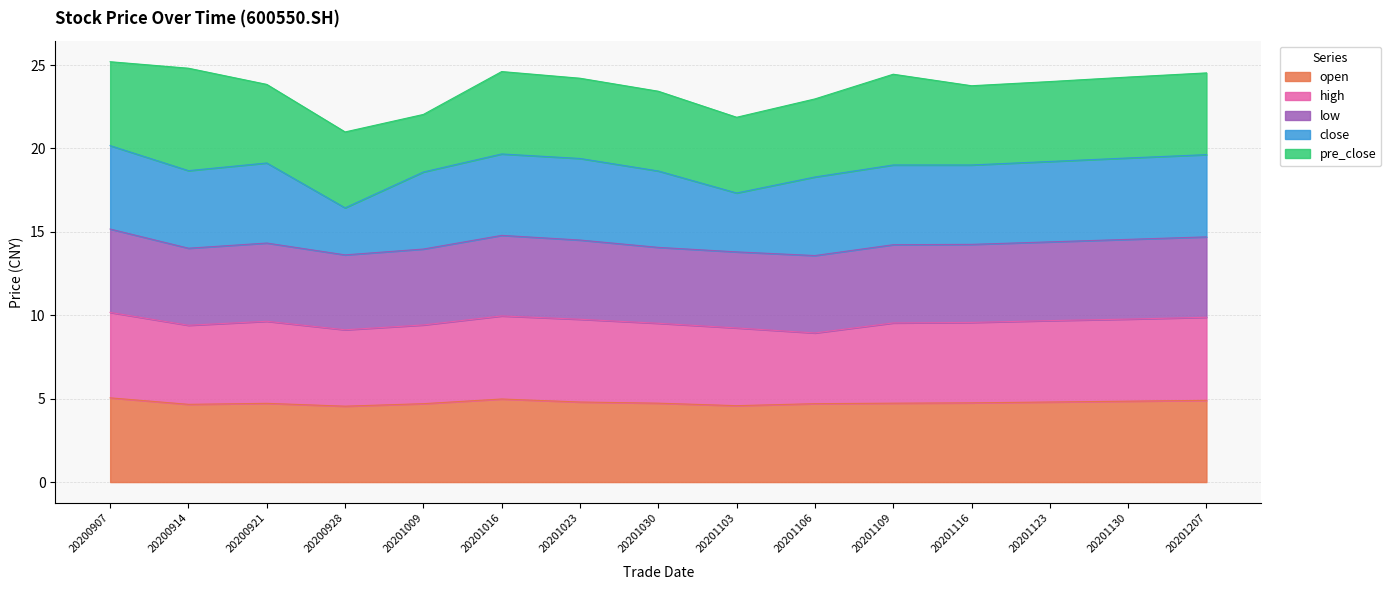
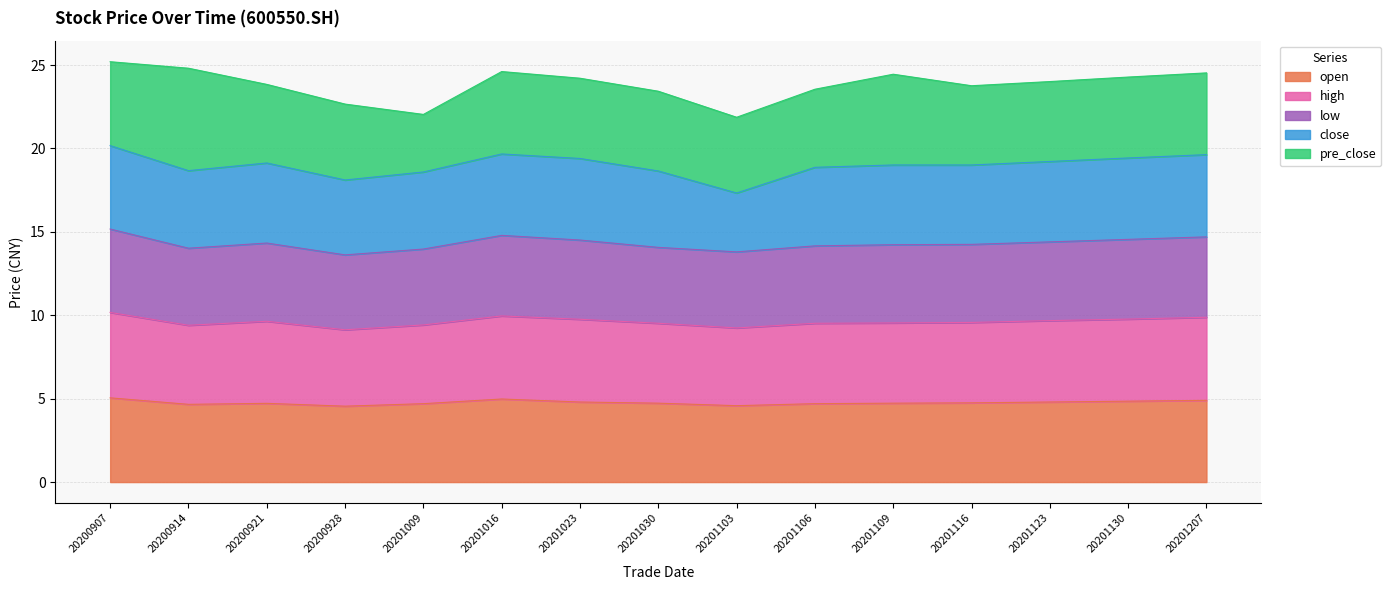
close, 20200928: 2.8 -> 4.5
high, 20201106: 4.2 -> 4.8
